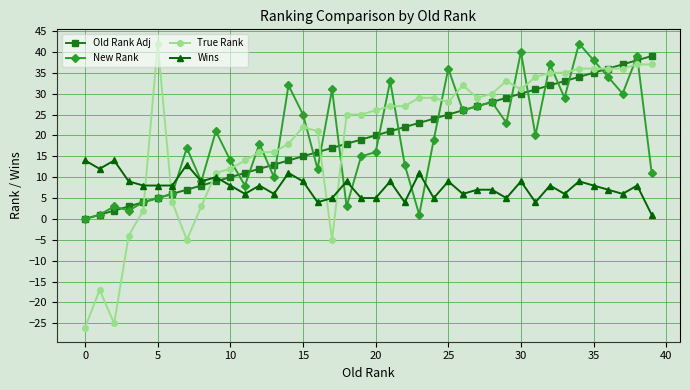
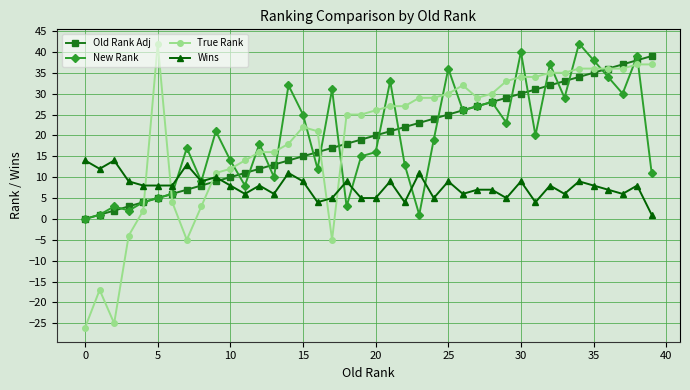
True Rank, 25: 28 -> 30
True Rank, 30: 31 -> 34
